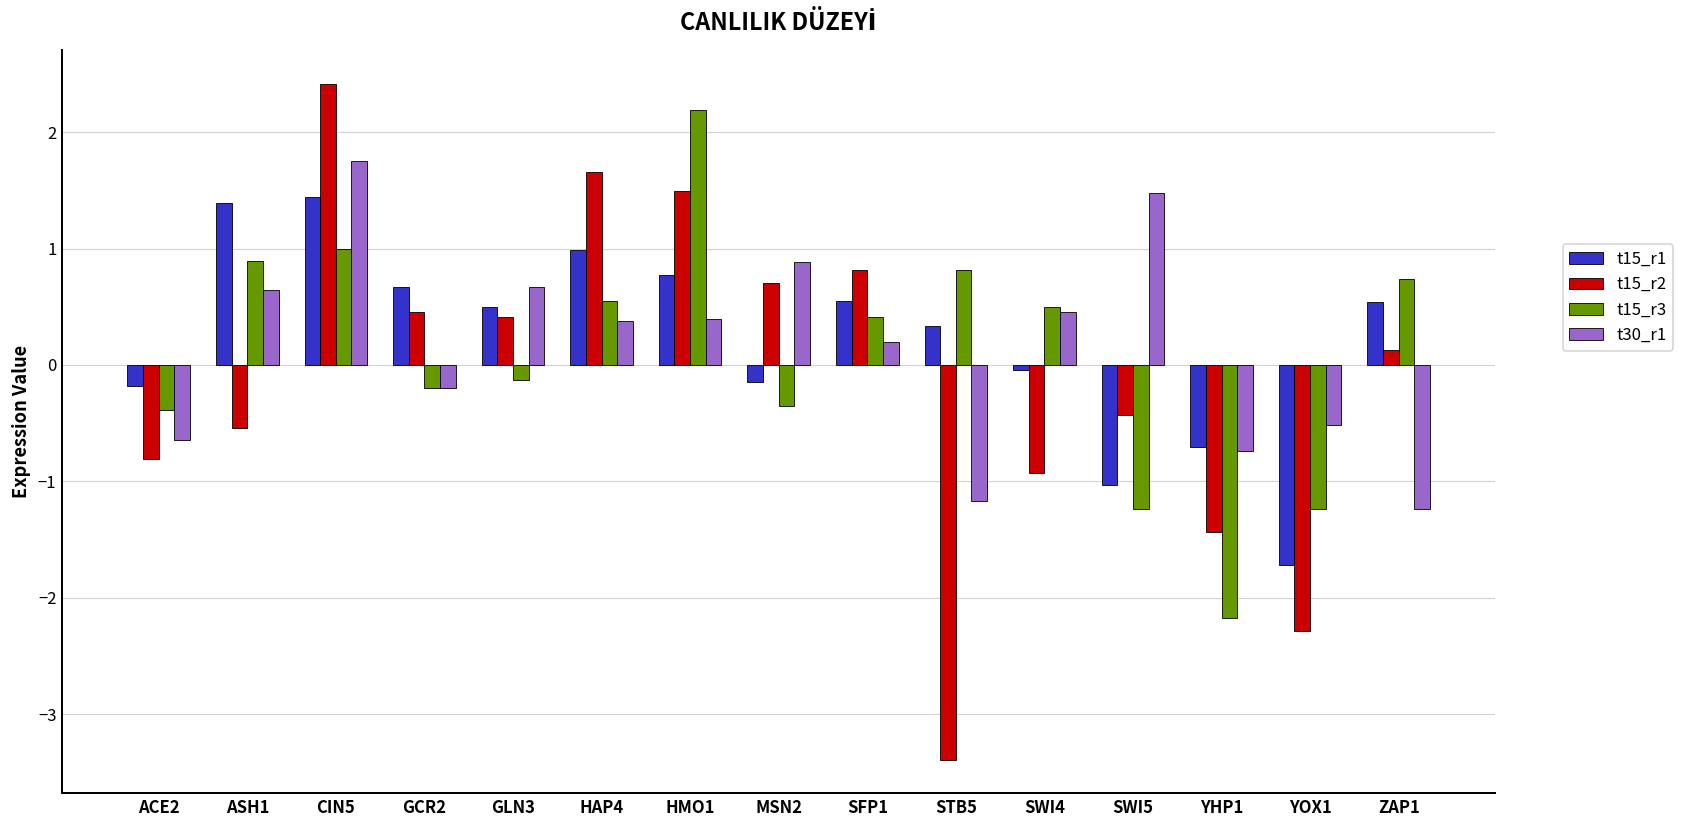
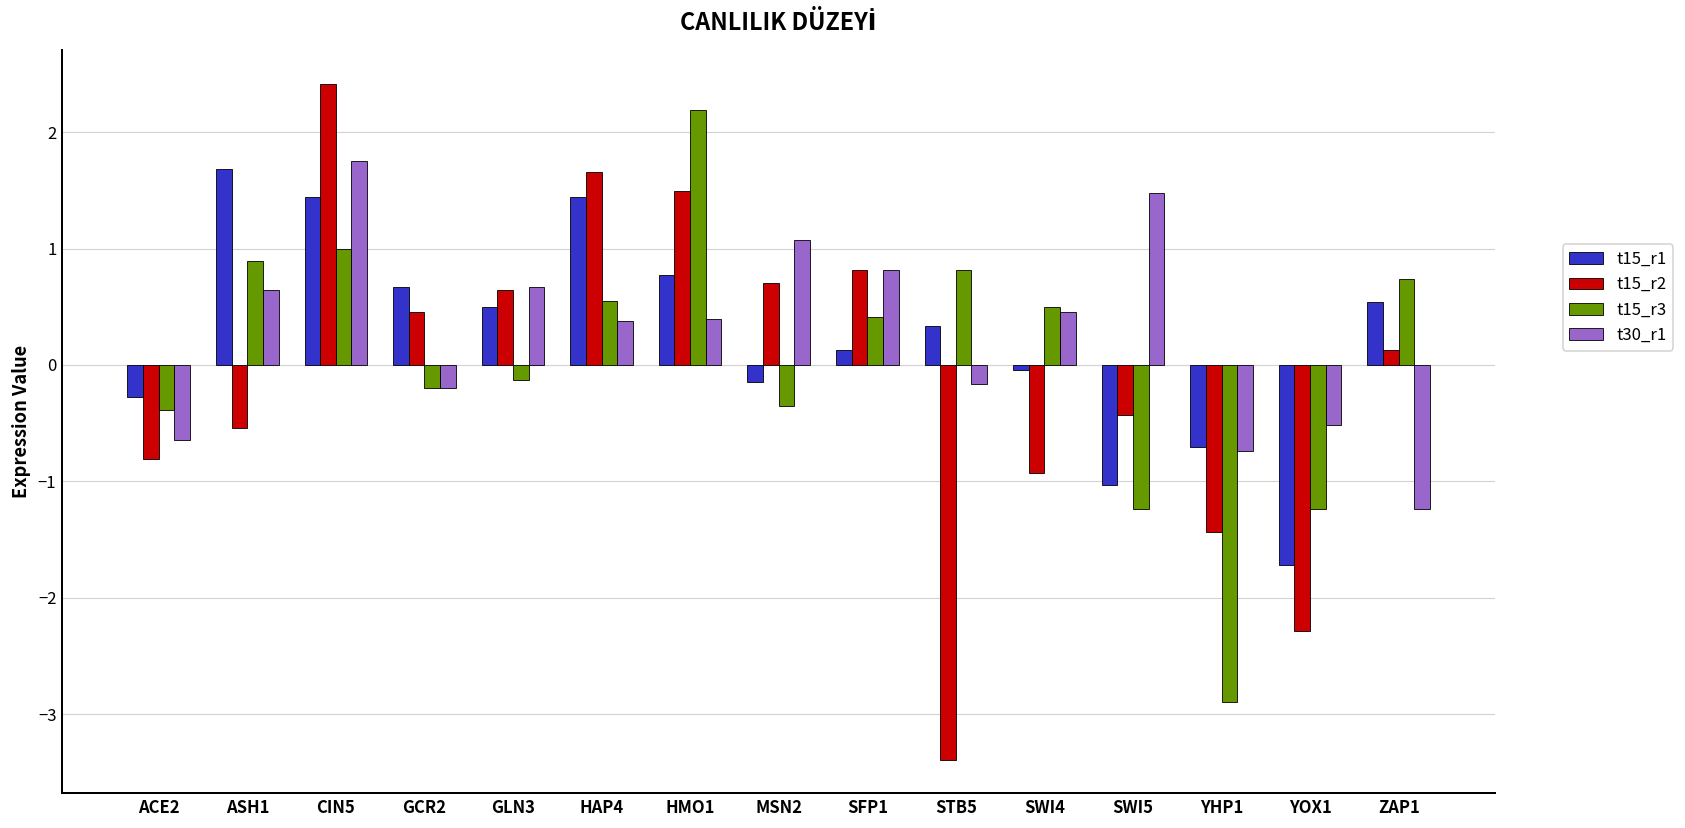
t15_r1, ACE2: -0.2 -> -0.3
t15_r1, ASH1: 1.4 -> 1.7
t15_r2, GLN3: 0.4 -> 0.6
t15_r1, HAP4: 1.0 -> 1.4
t30_r1, MSN2: 0.9 -> 1.1
t15_r1, SFP1: 0.6 -> 0.1
t30_r1, SFP1: 0.2 -> 0.8
t30_r1, STB5: -1.2 -> -0.2
t15_r3, YHP1: -2.2 -> -2.9
